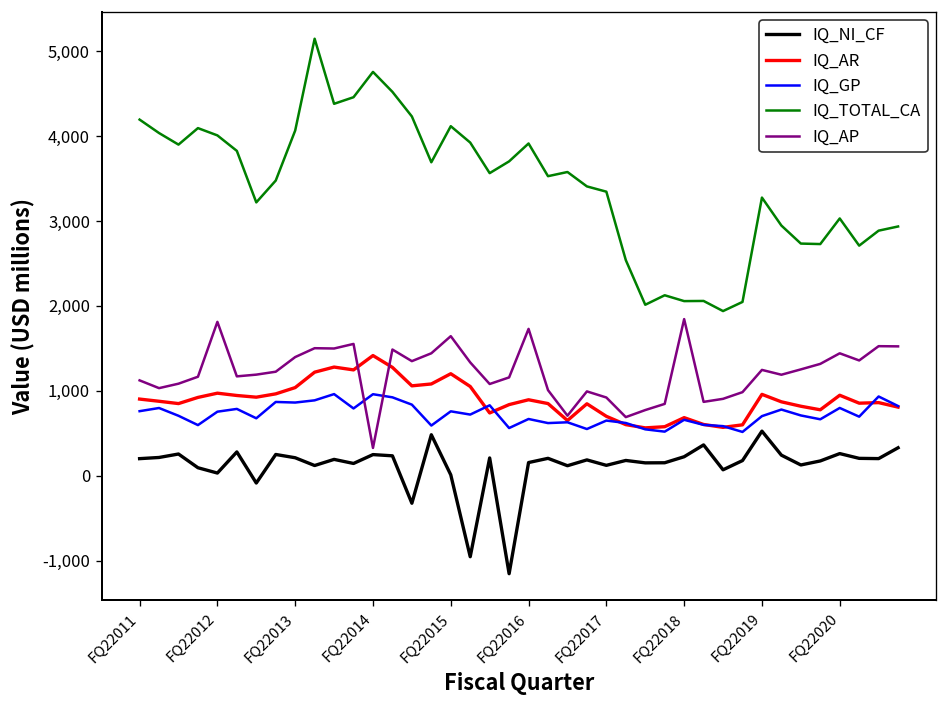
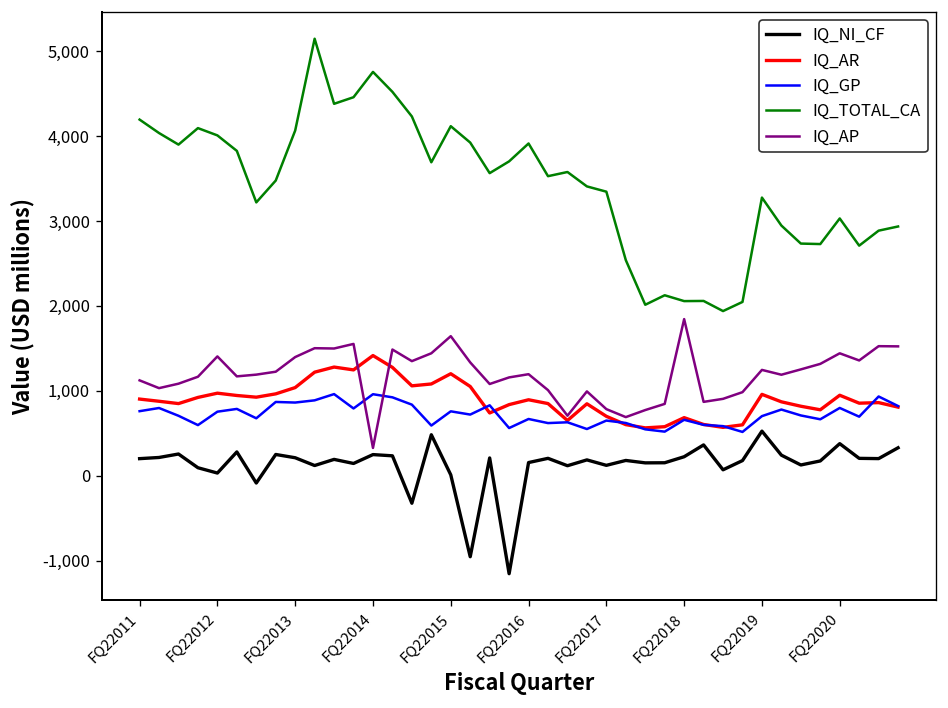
IQ_AP, FQ22012: 1,800 -> 1,400
IQ_AP, FQ22016: 1,700 -> 1,200
IQ_AP, FQ22017: 900 -> 800
IQ_NI_CF, FQ22020: 300 -> 400
